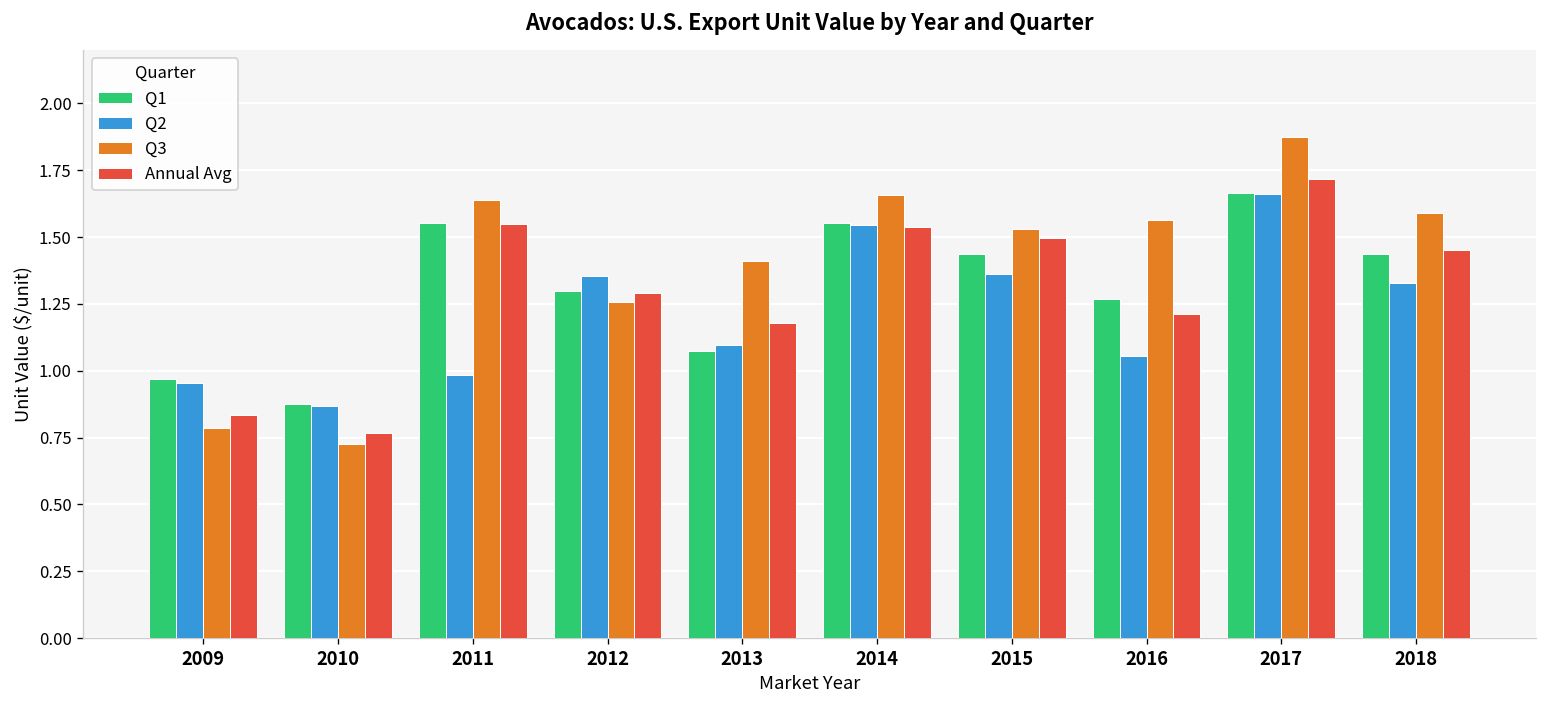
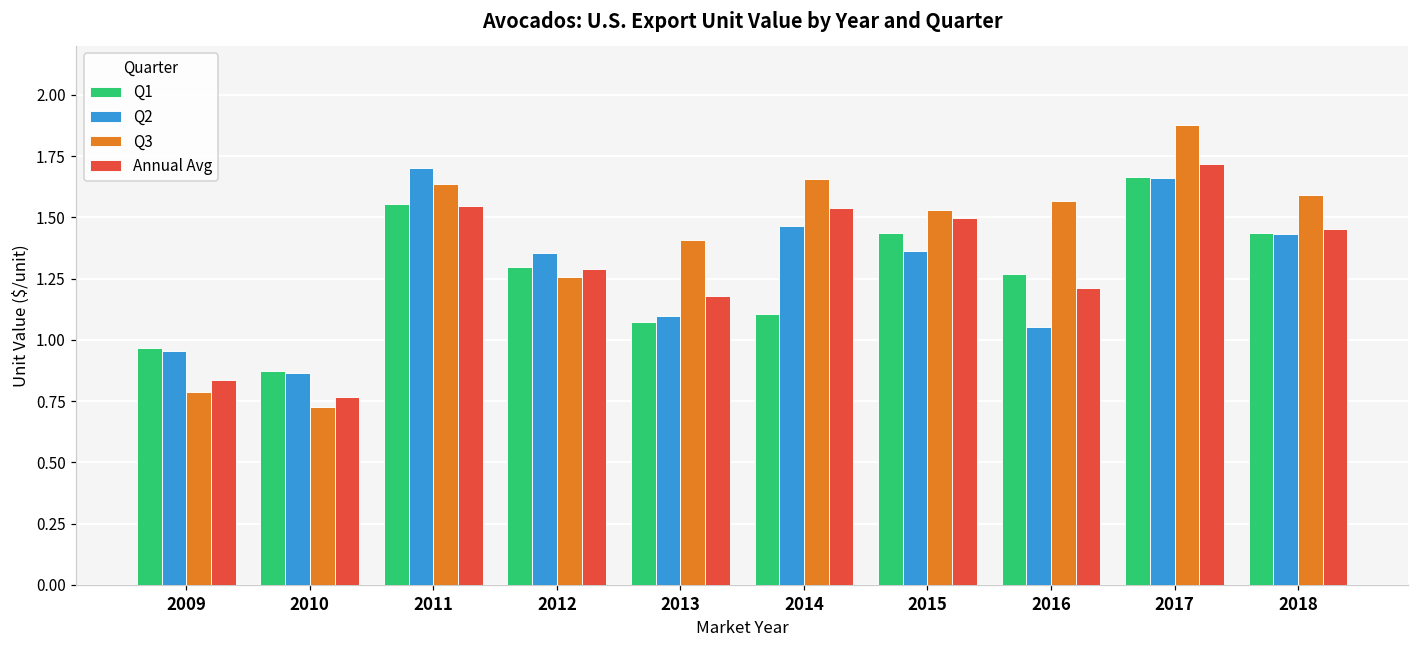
Q2, 2011: 0.98 -> 1.70
Q1, 2014: 1.55 -> 1.11
Q2, 2014: 1.55 -> 1.46
Q2, 2018: 1.33 -> 1.43
